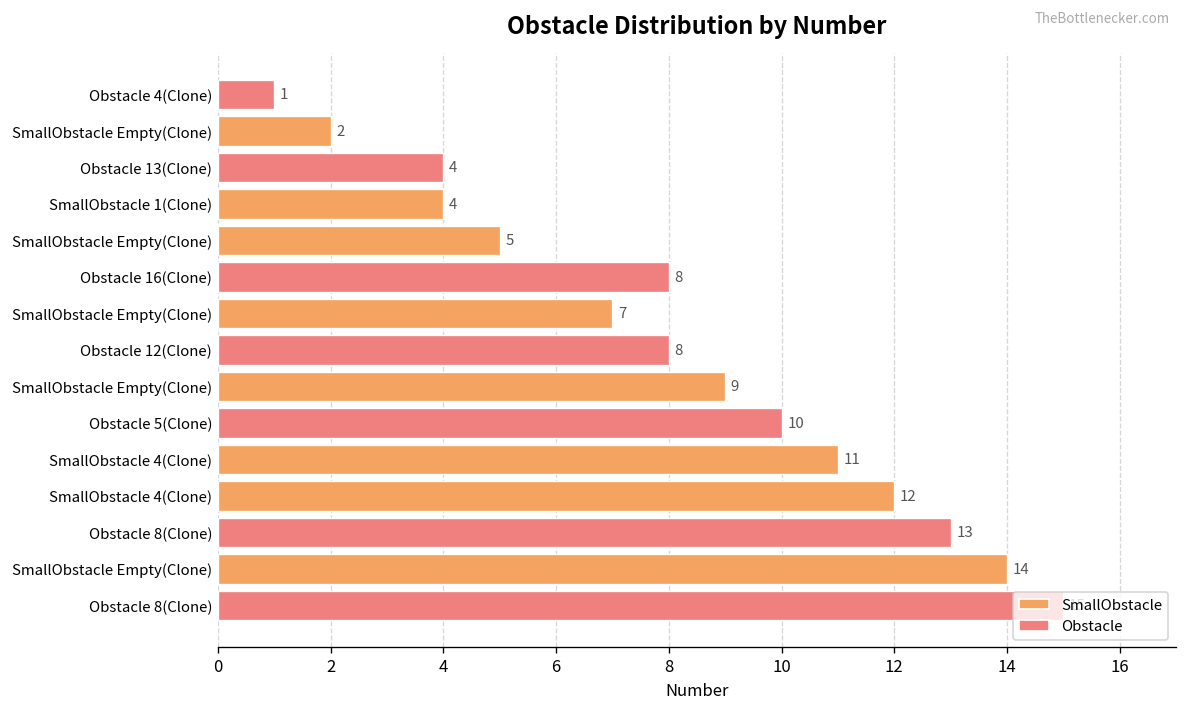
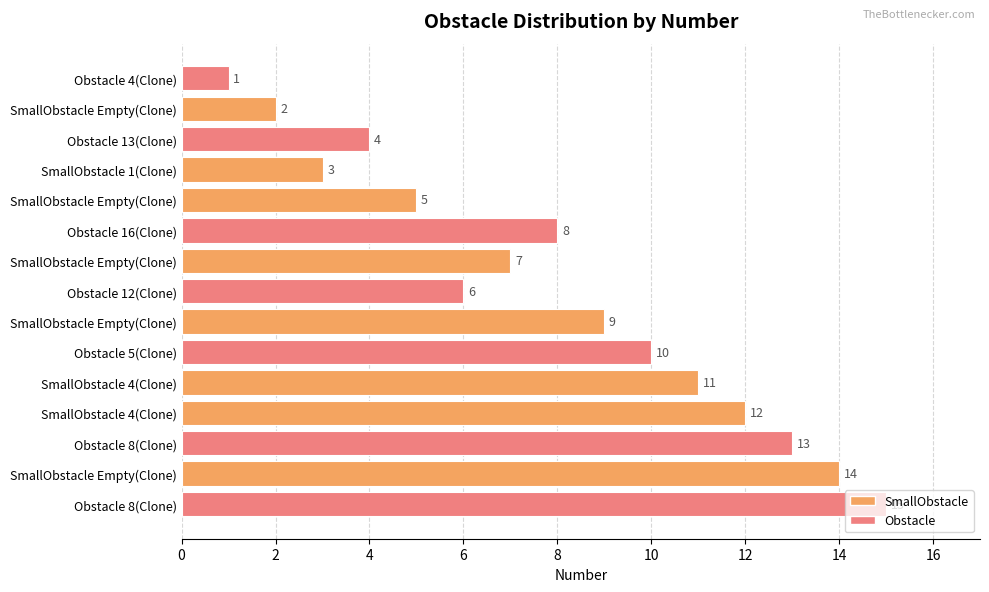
SmallObstacle 1(Clone): 4 -> 3
Obstacle 12(Clone): 8 -> 6
